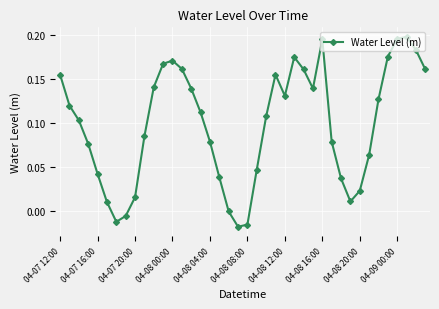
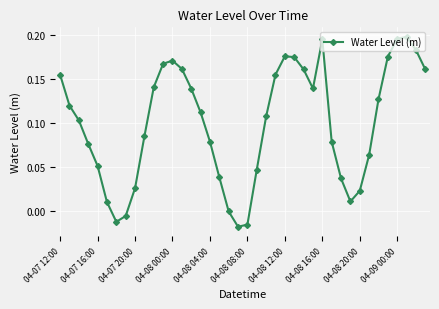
04-07 16:00: 0.04 -> 0.05
04-07 20:00: 0.02 -> 0.03
04-08 12:00: 0.13 -> 0.18
